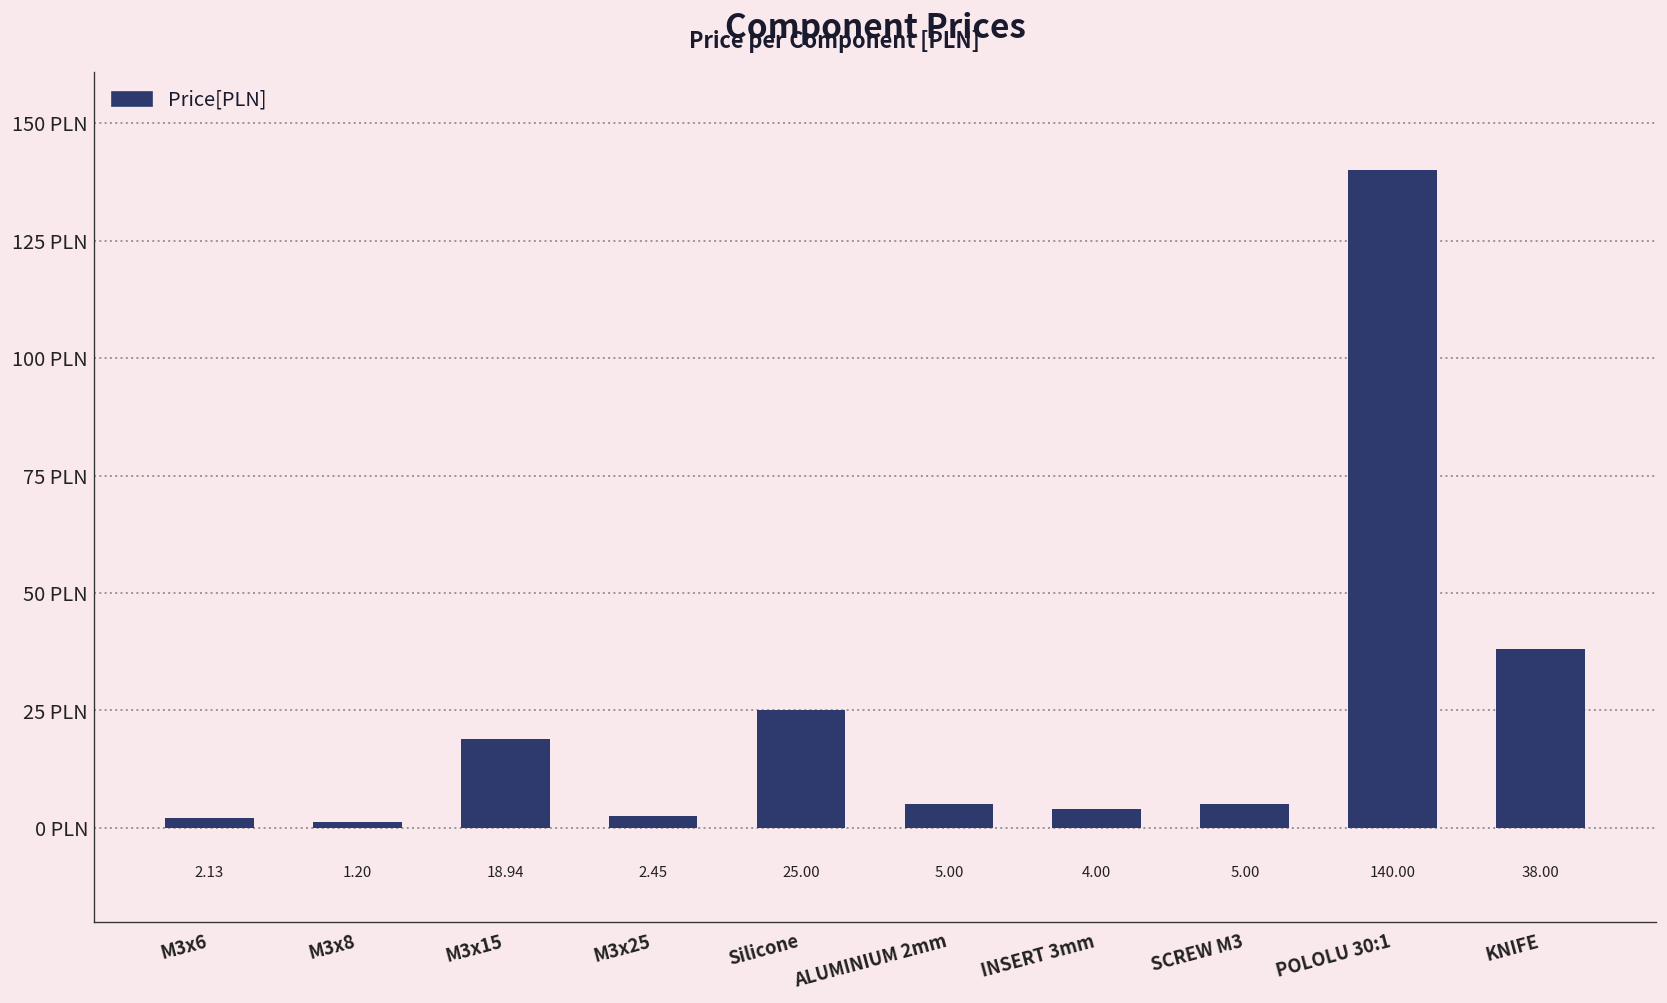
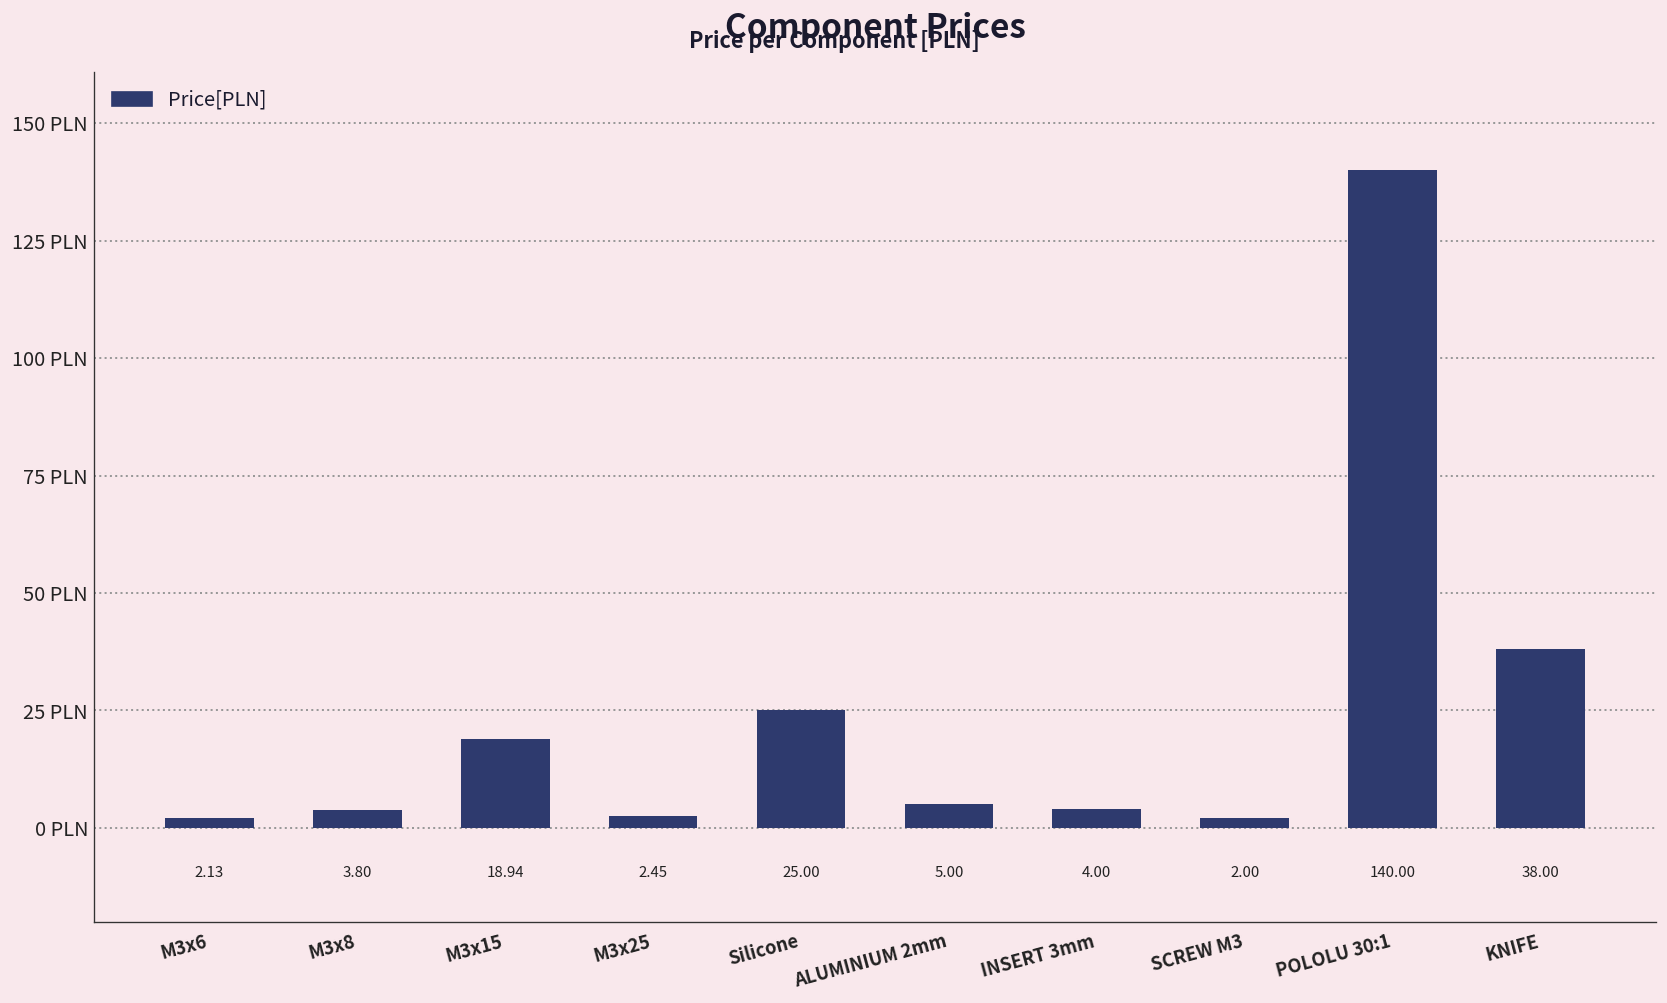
M3x8: 1.20 -> 3.80
SCREW M3: 5.00 -> 2.00
